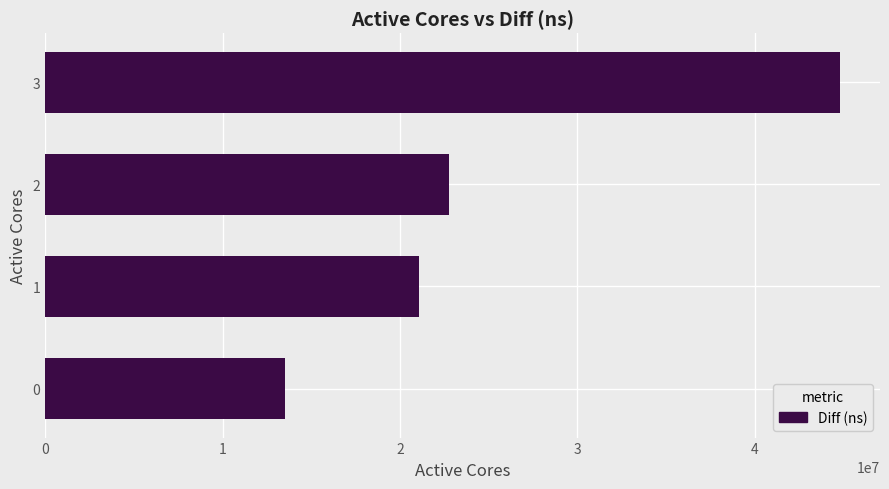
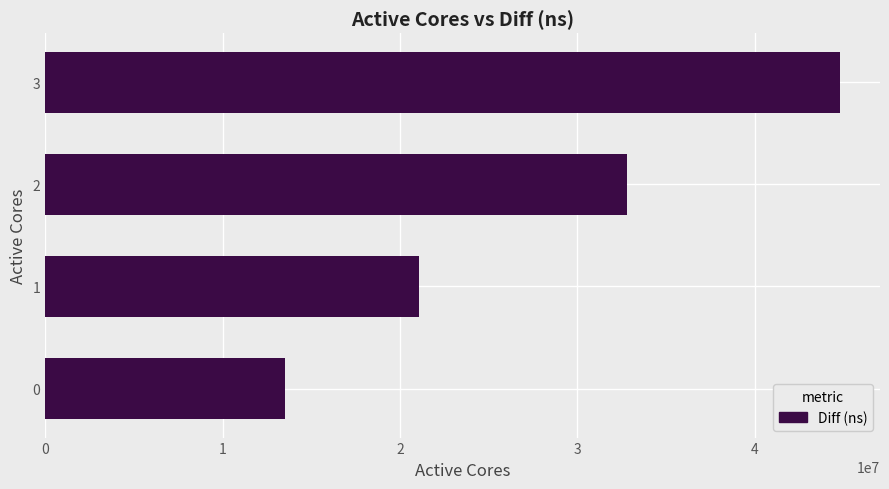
2: 22800000 -> 32800000
